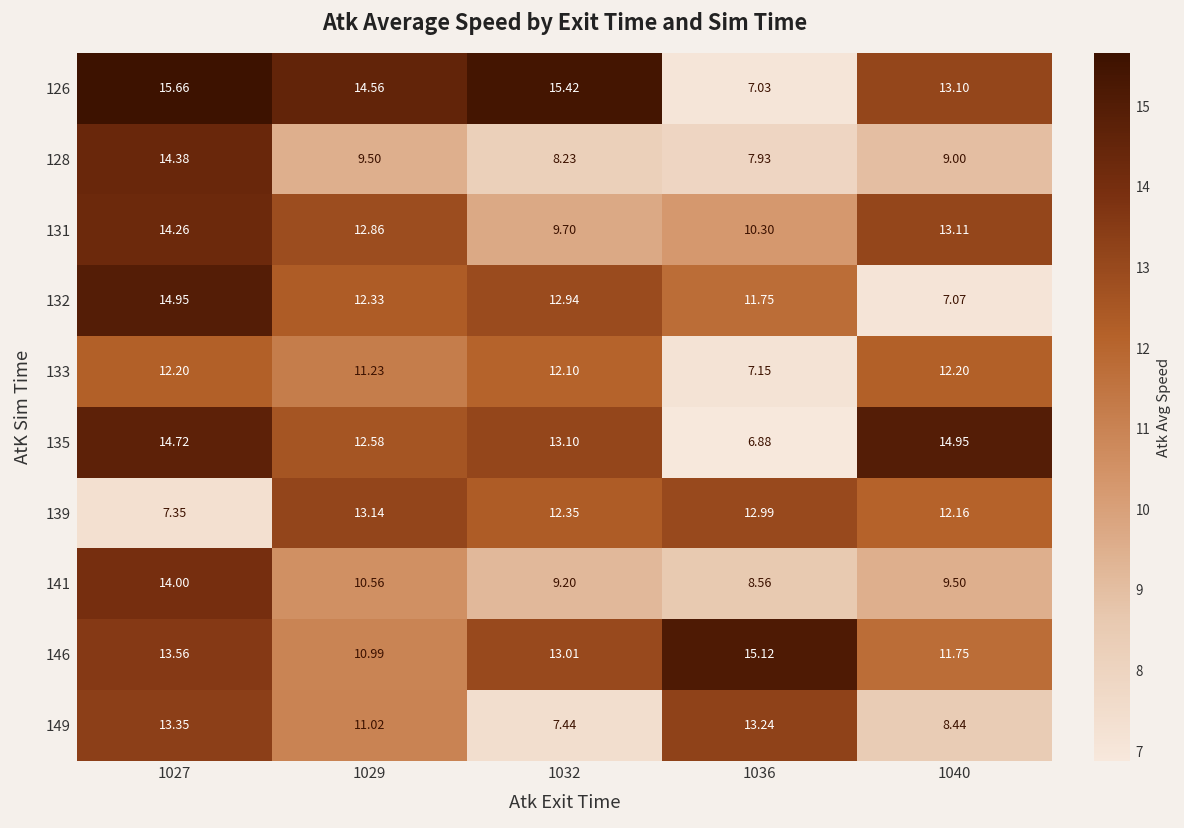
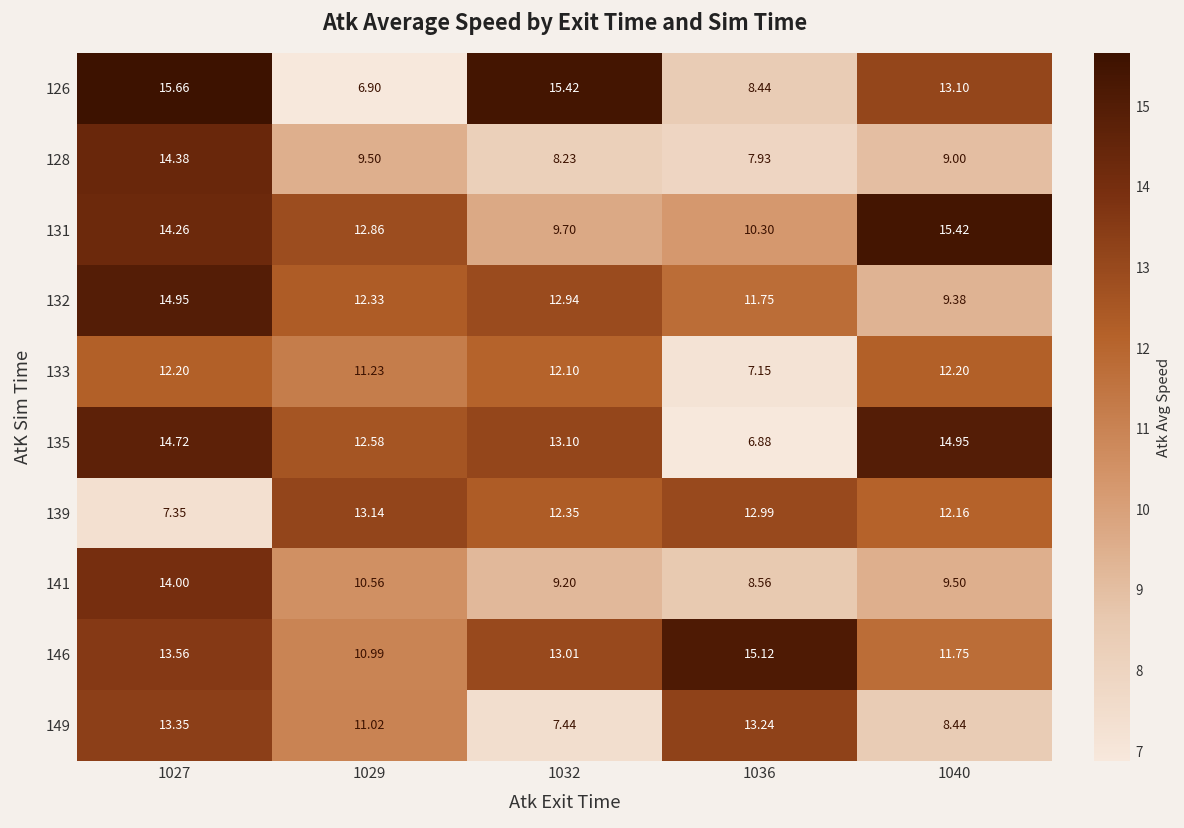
126, 1029: 14.56 -> 6.90
126, 1036: 7.03 -> 8.44
131, 1040: 13.11 -> 15.42
132, 1040: 7.07 -> 9.38
